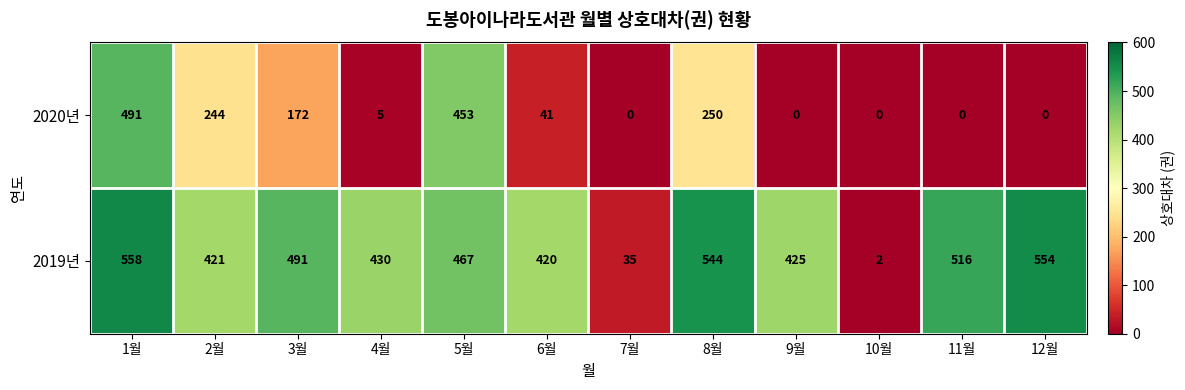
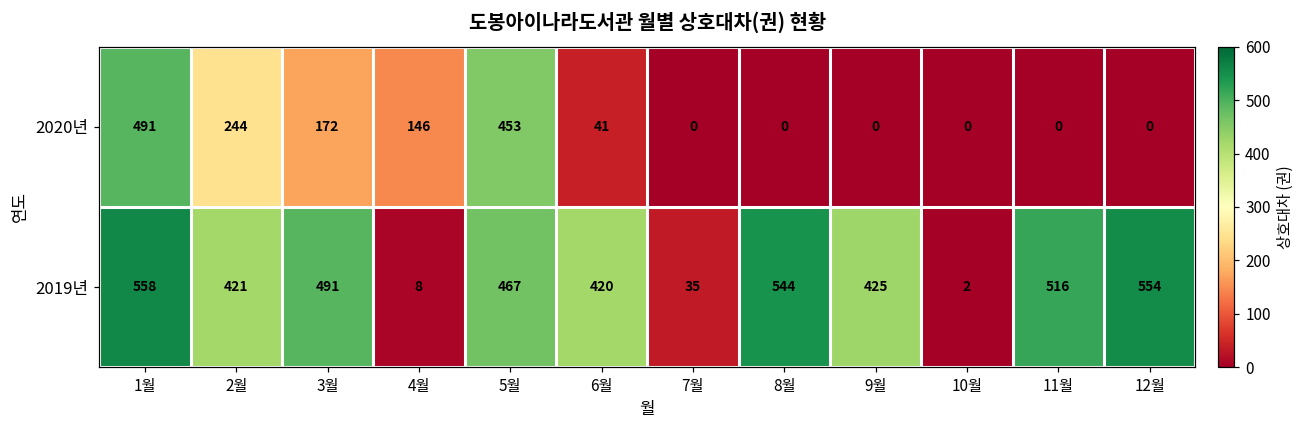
2020년, 4월: 5 -> 146
2020년, 8월: 250 -> 0
2019년, 4월: 430 -> 8
